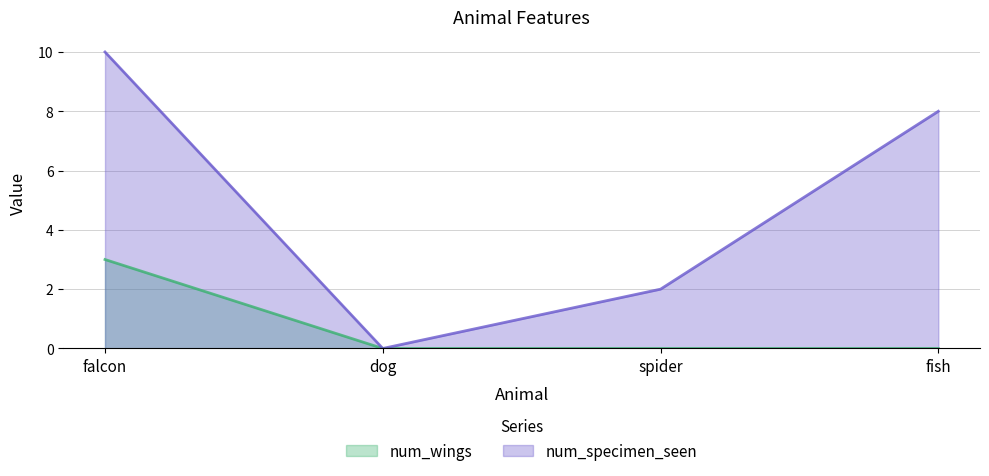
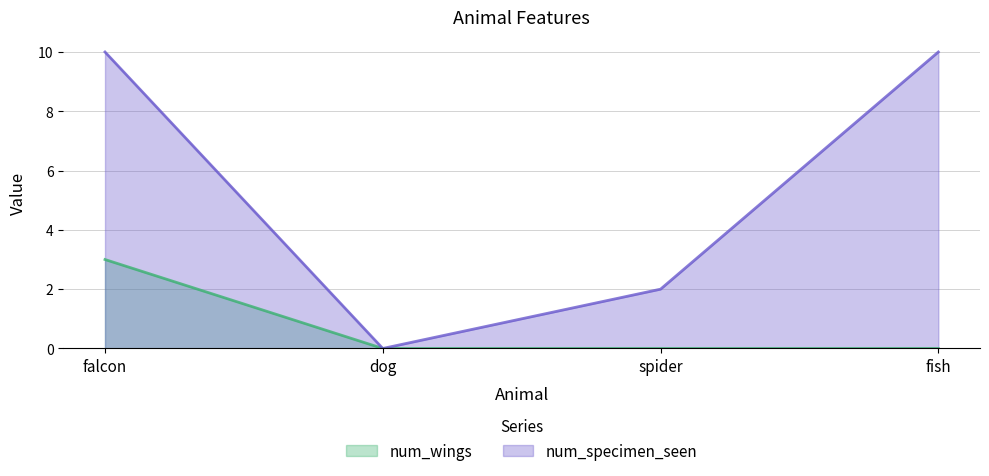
num_specimen_seen, fish: 8 -> 10
